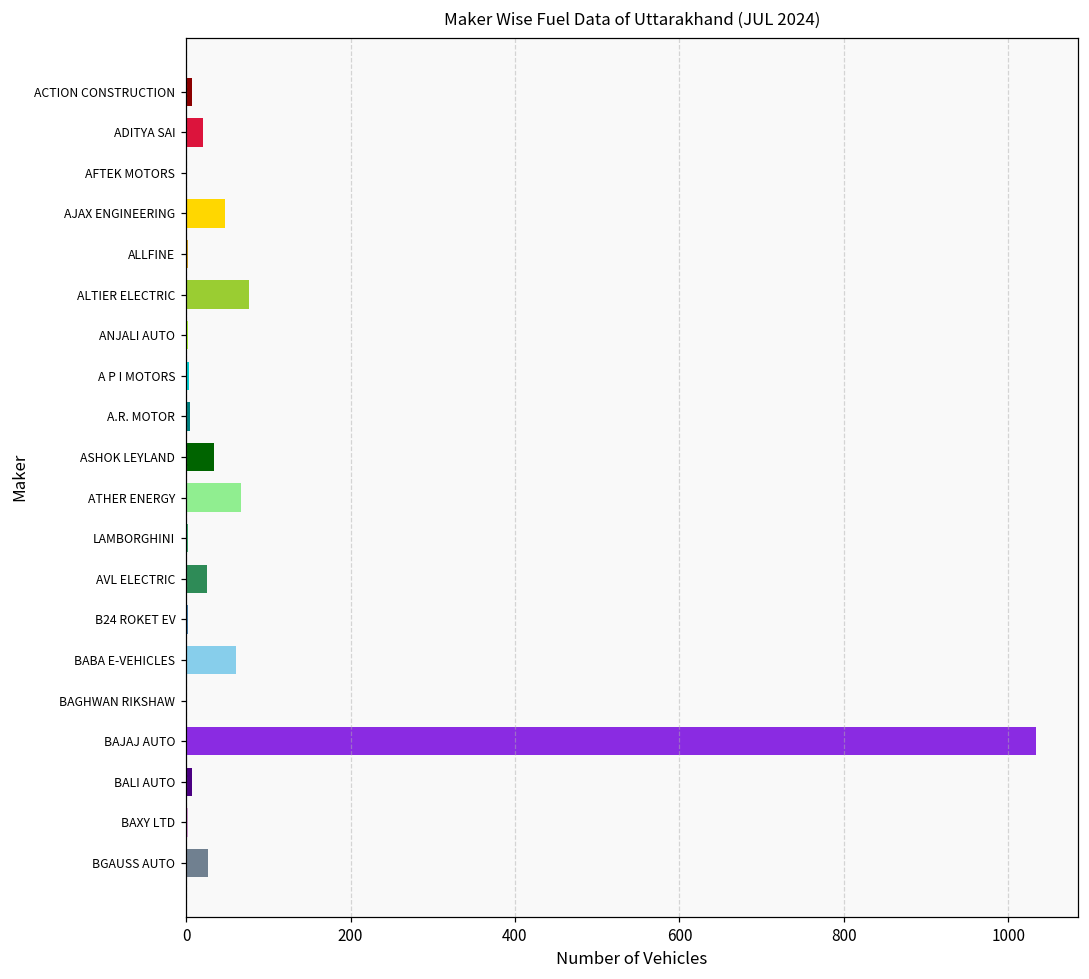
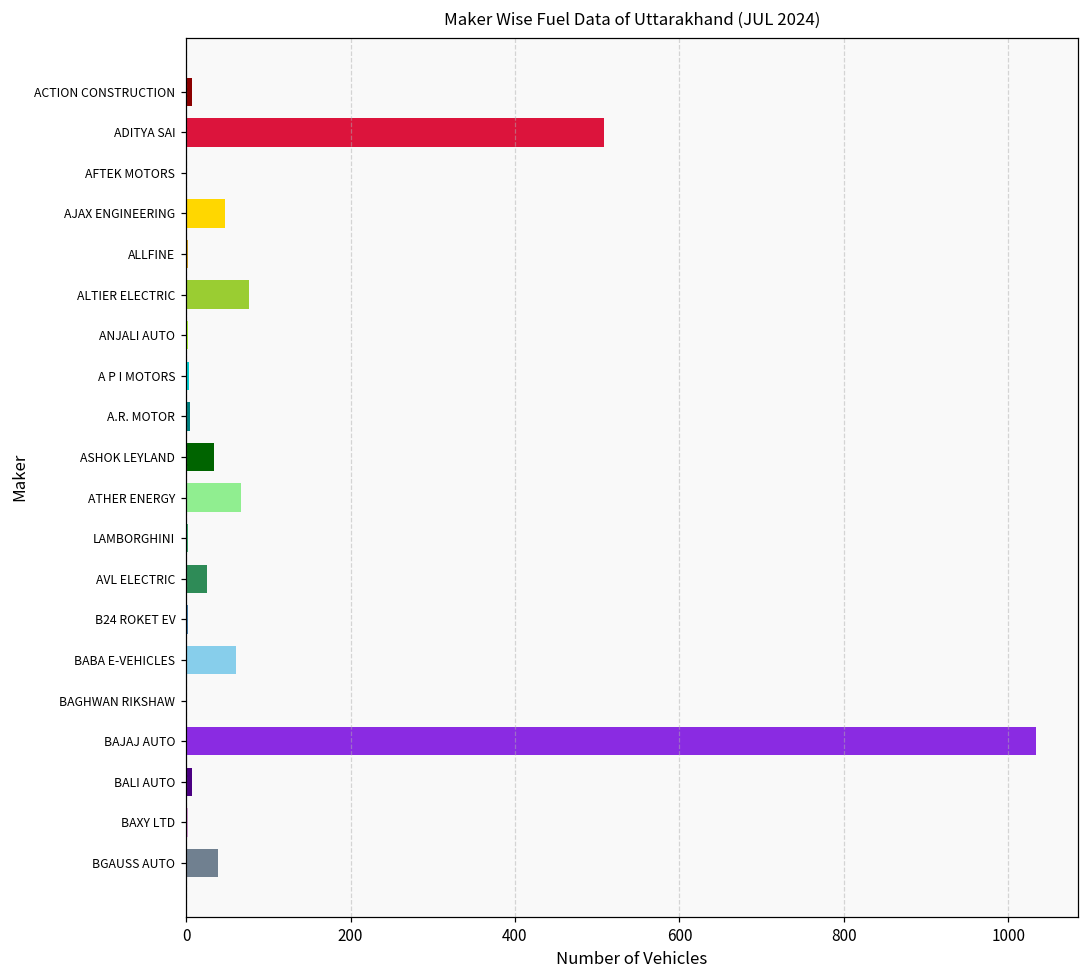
ADITYA SAI: 20 -> 510
BGAUSS AUTO: 30 -> 40
